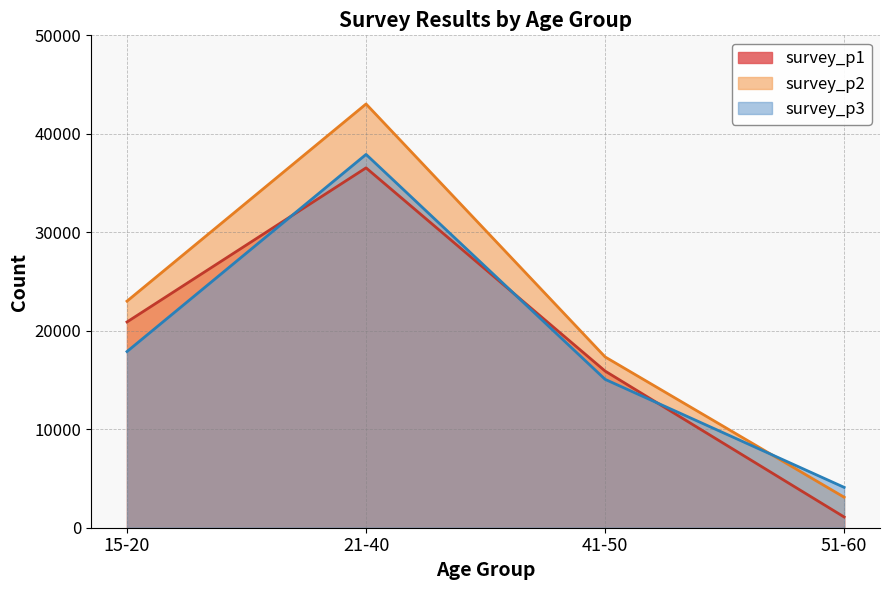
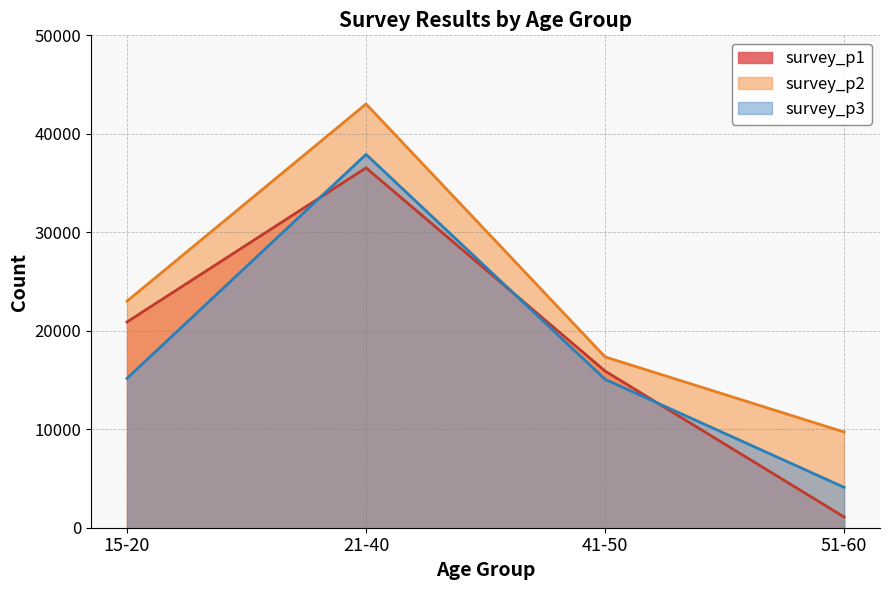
survey_p3, 15-20: 18000 -> 15000
survey_p2, 51-60: 3000 -> 10000
